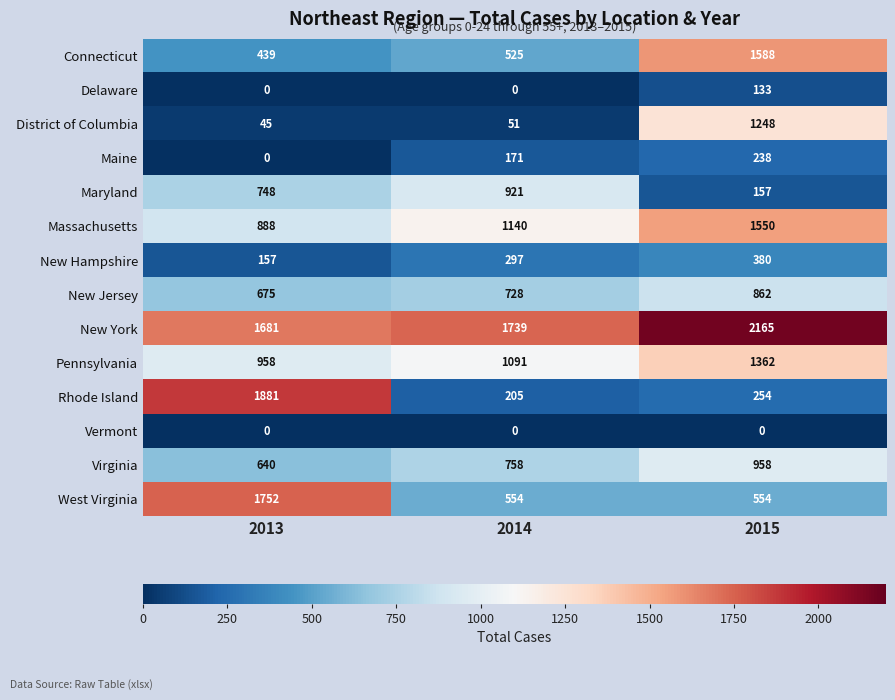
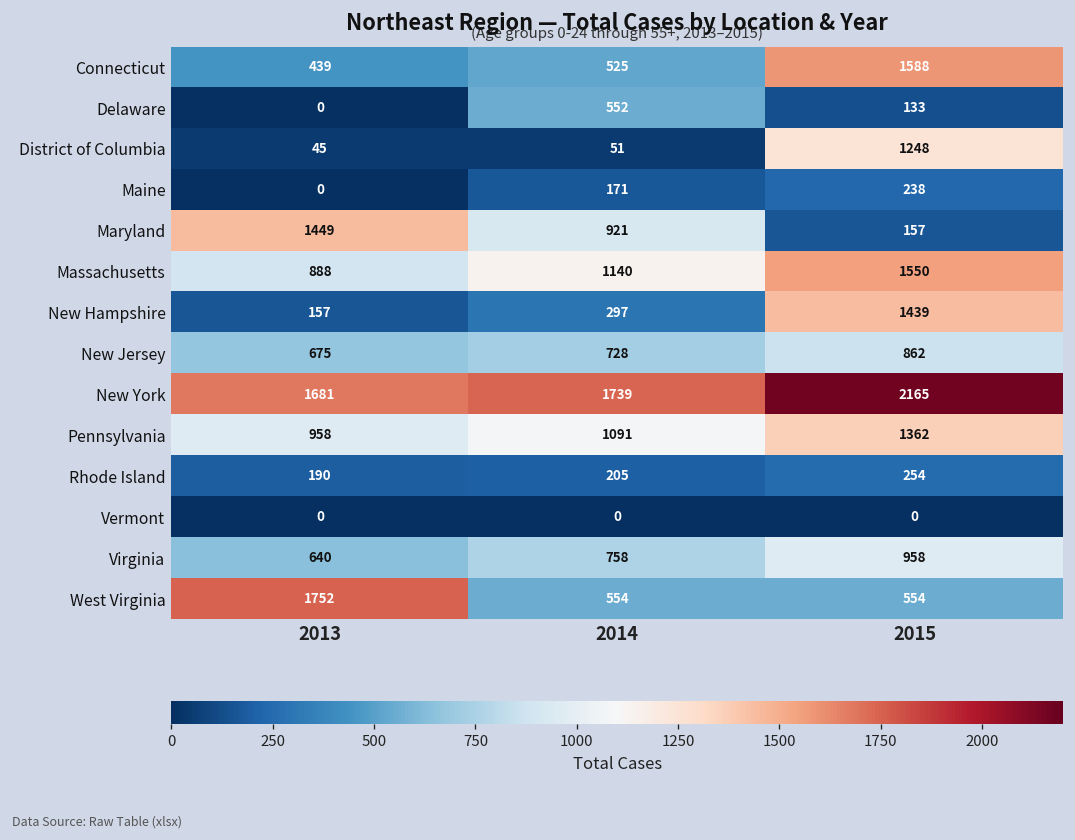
Delaware, 2014: 0 -> 552
Maryland, 2013: 748 -> 1449
New Hampshire, 2015: 380 -> 1439
Rhode Island, 2013: 1881 -> 190
